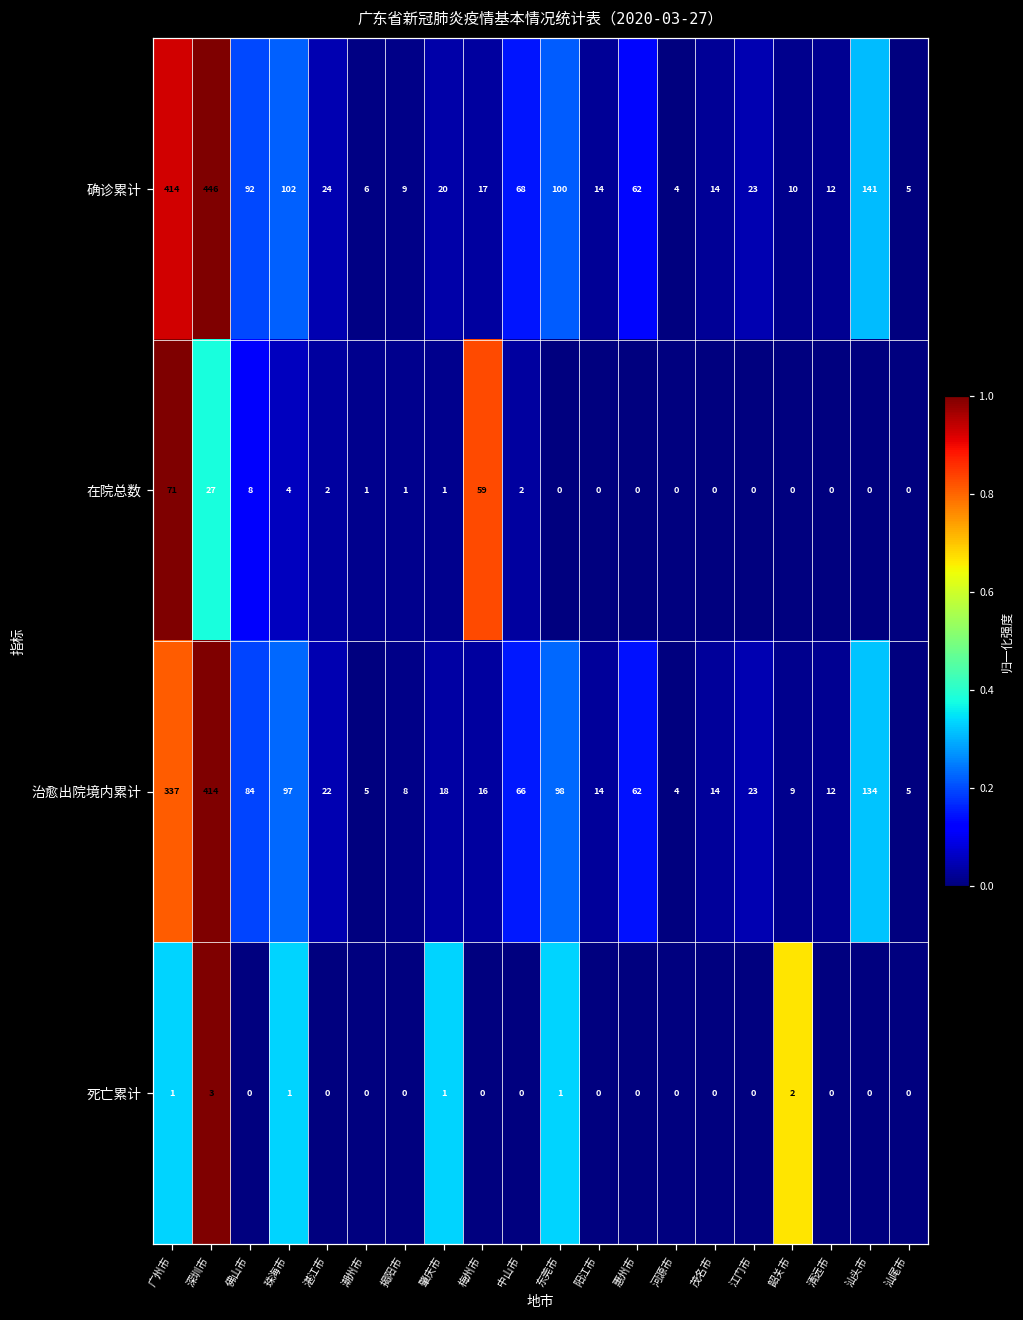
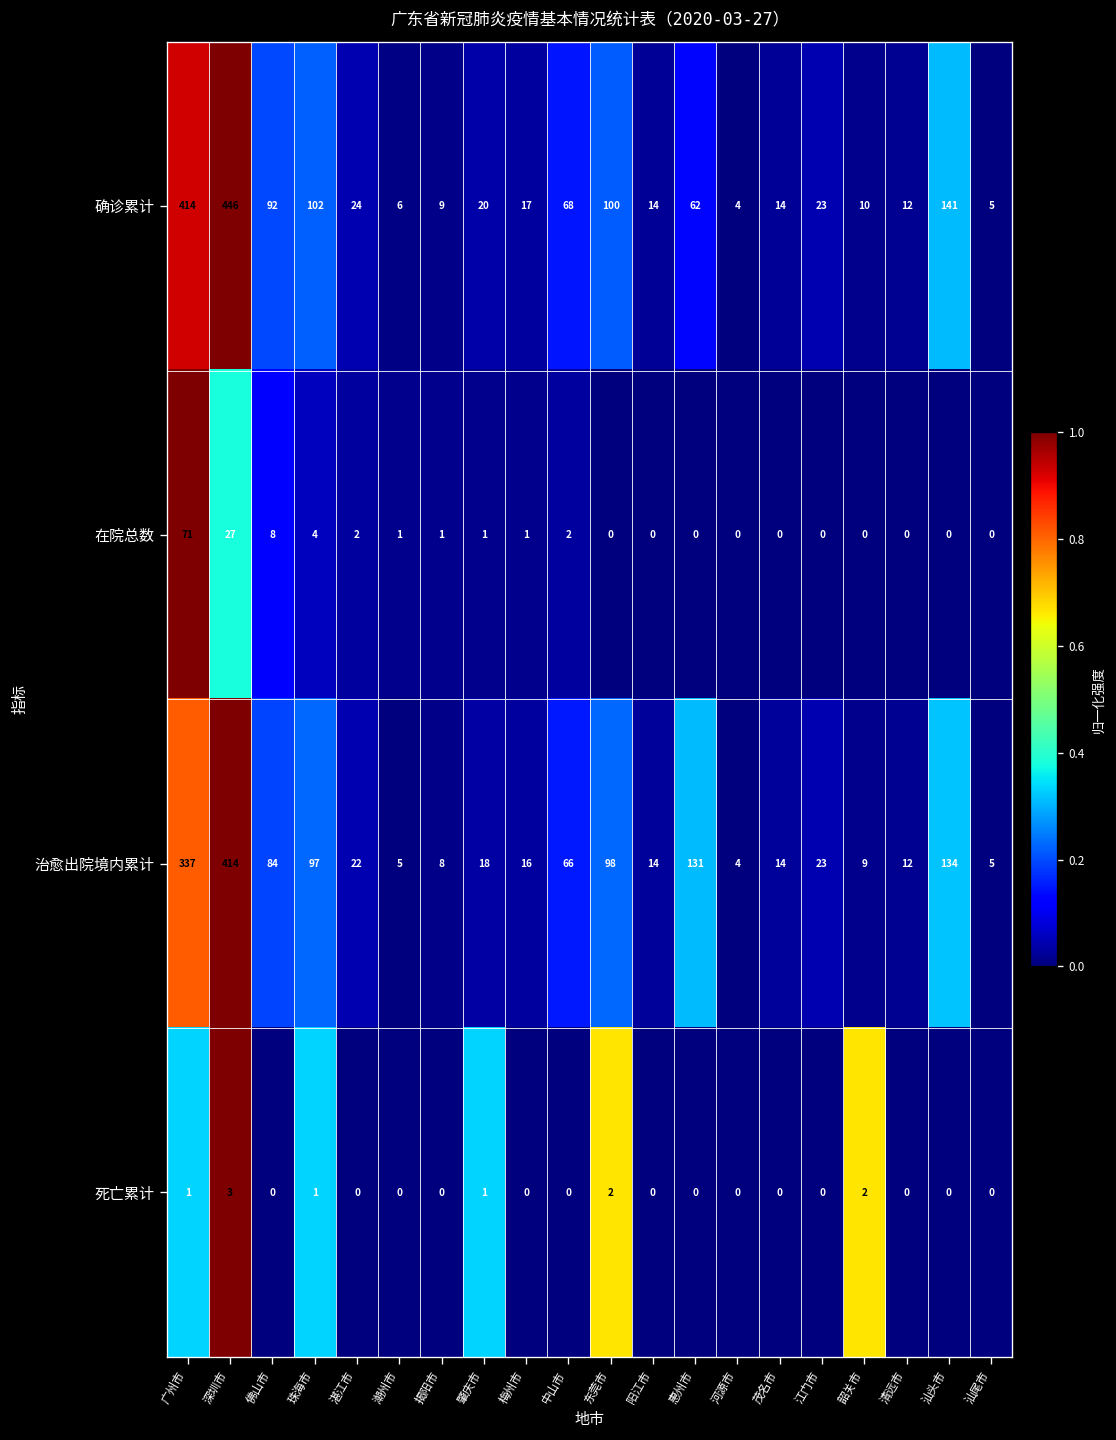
在院总数, 梅州市: 59 -> 1
治愈出院境内累计, 惠州市: 62 -> 131
死亡累计, 东莞市: 1 -> 2
